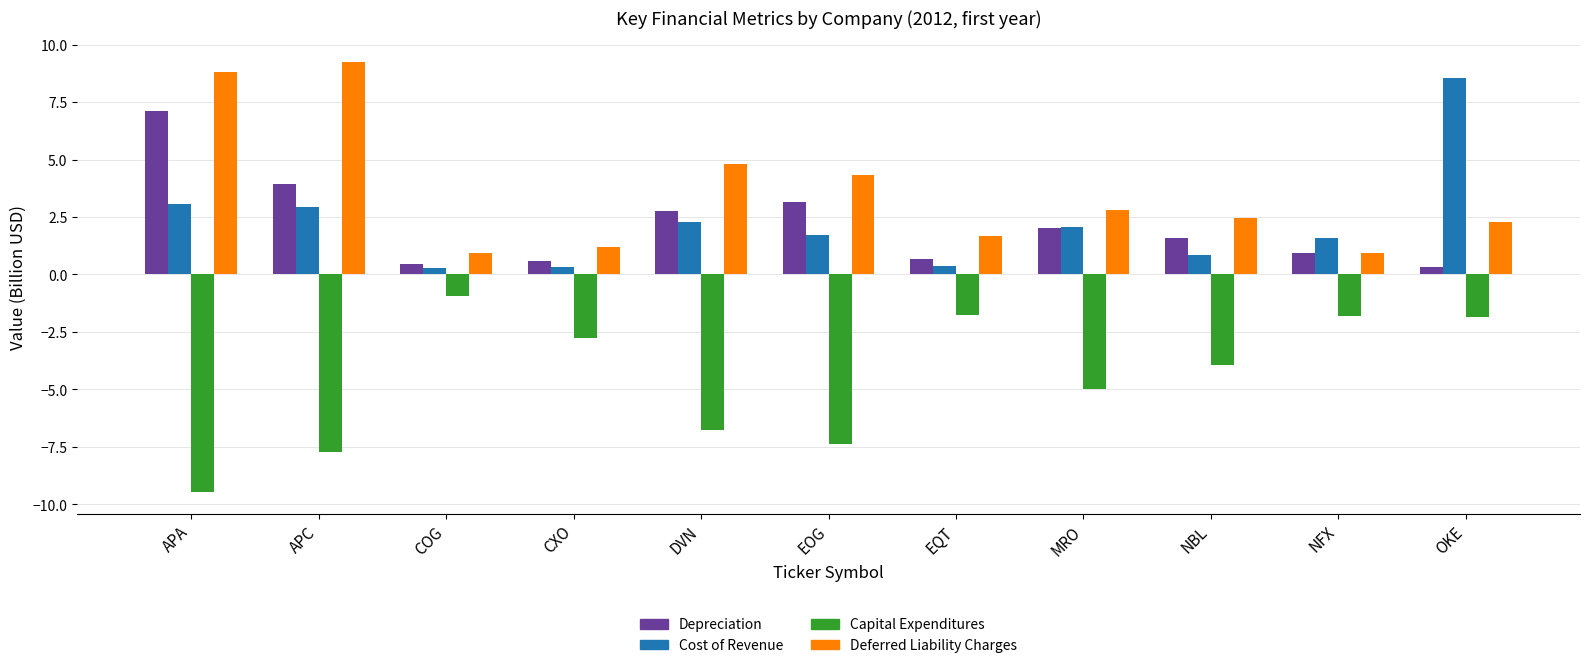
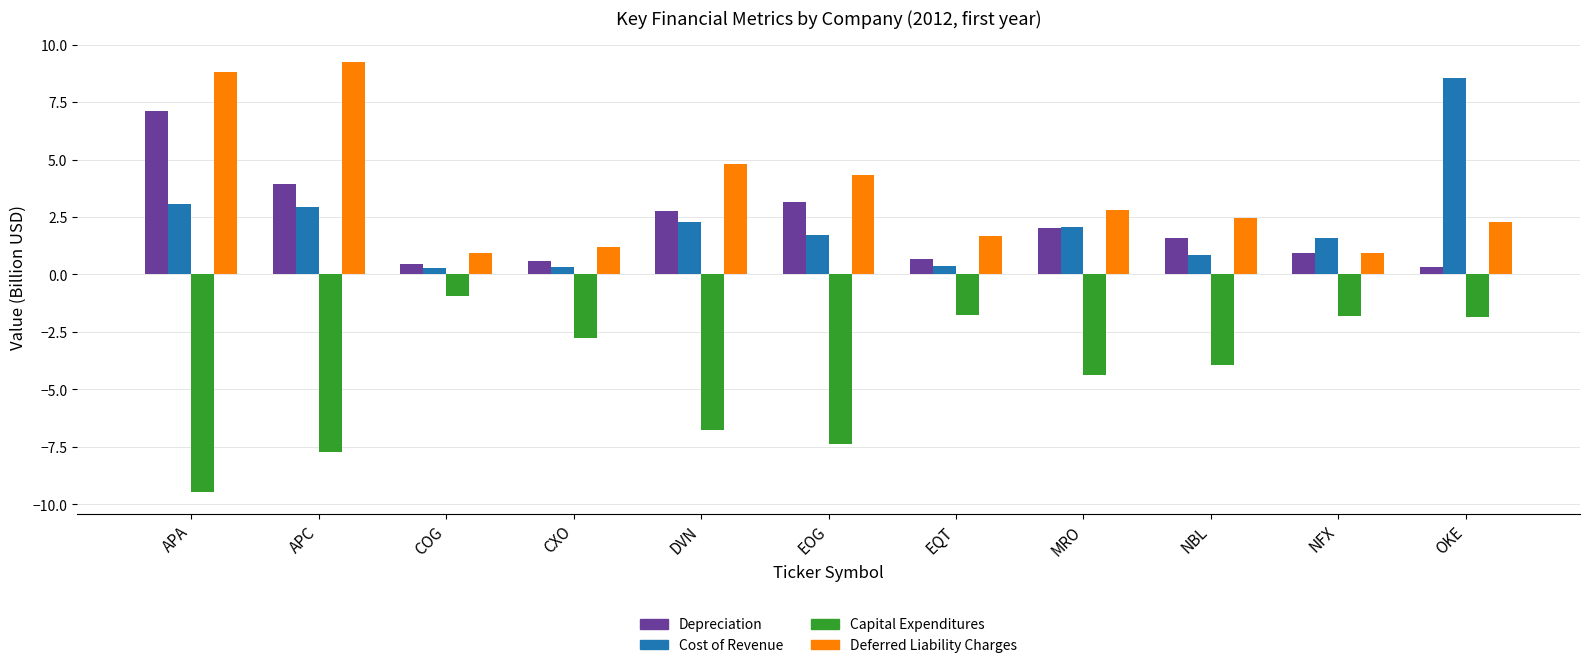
Capital Expenditures, MRO: -5.0 -> -4.4
